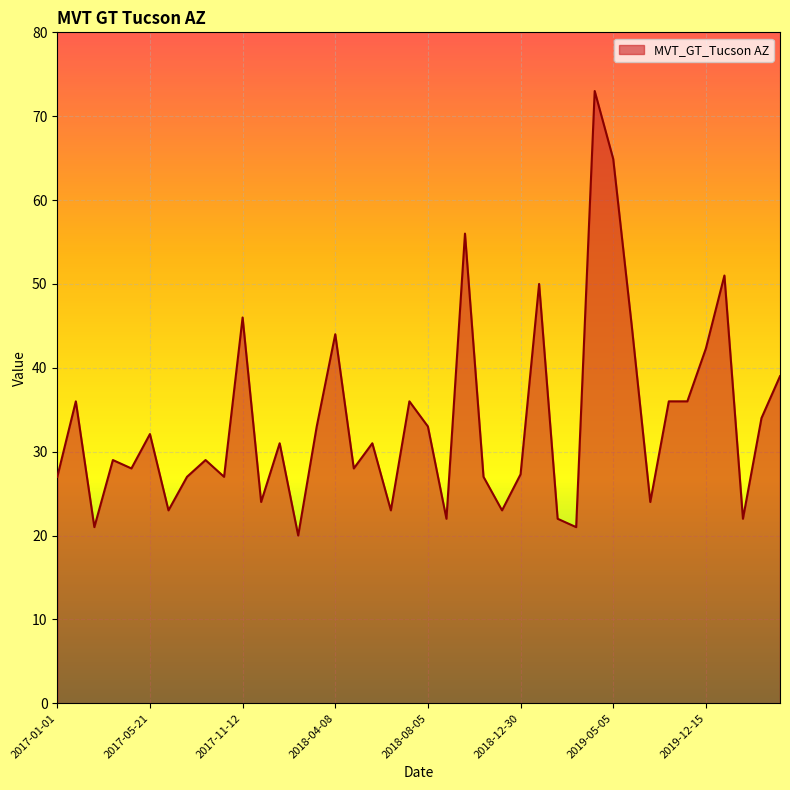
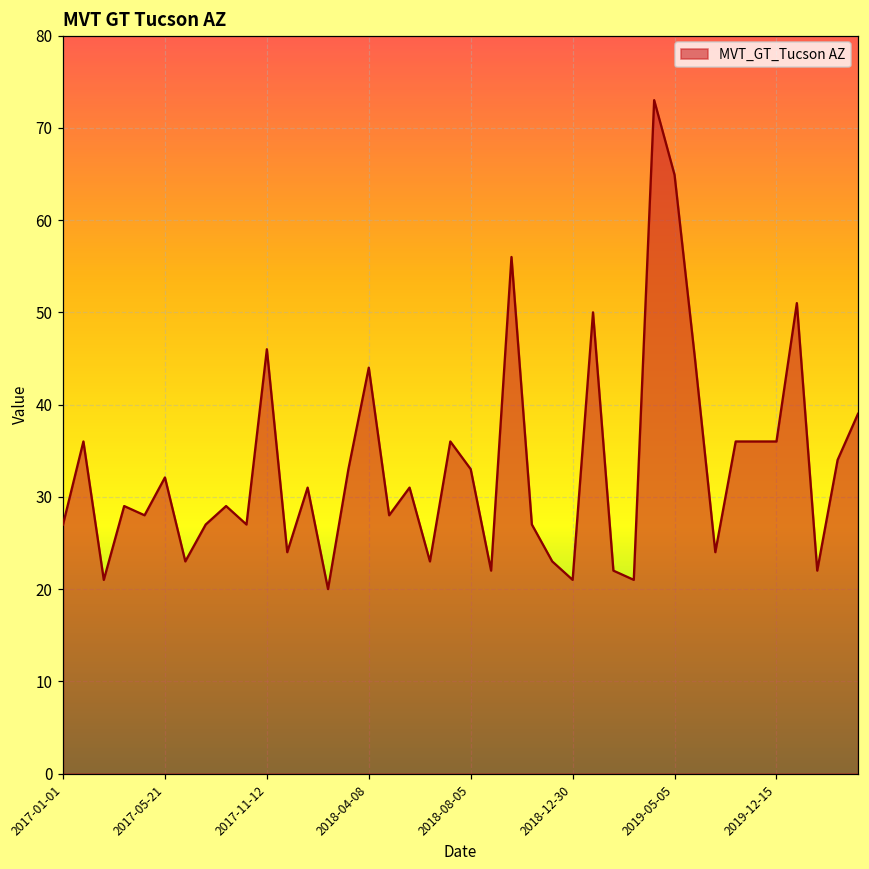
2018-12-30: 27 -> 21
2019-12-15: 42 -> 36
